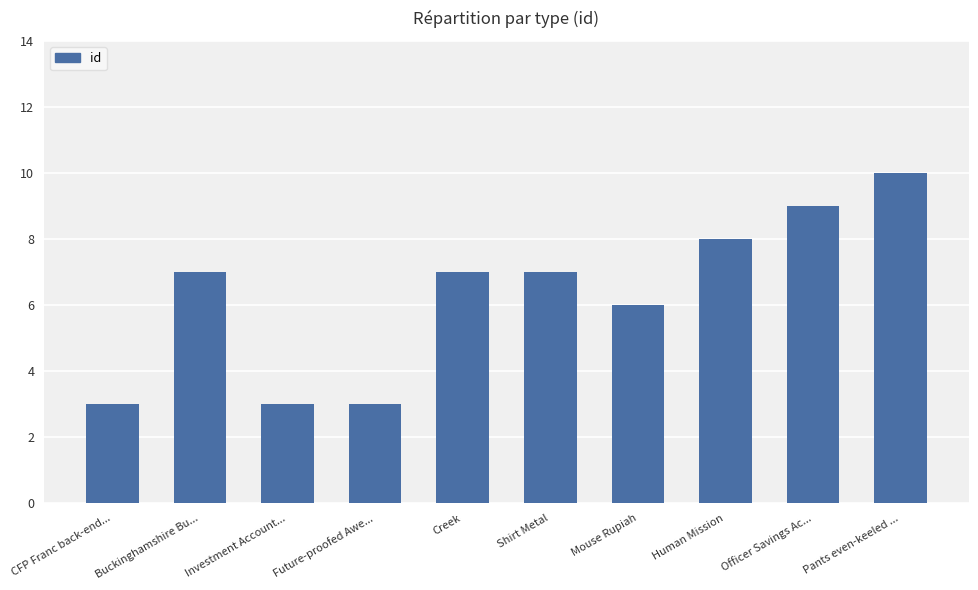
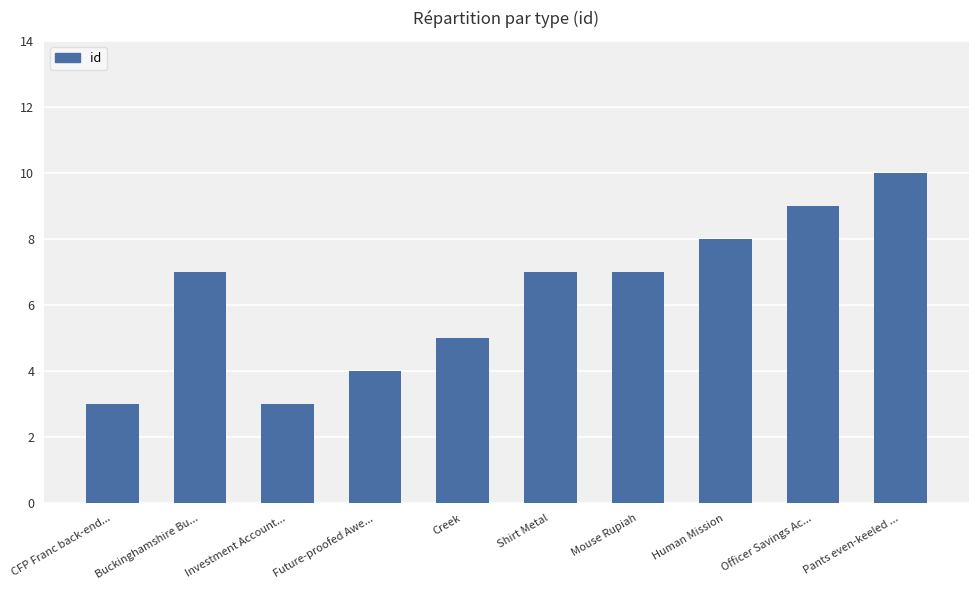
Future-proofed Awe...: 3 -> 4
Creek: 7 -> 5
Mouse Rupiah: 6 -> 7
